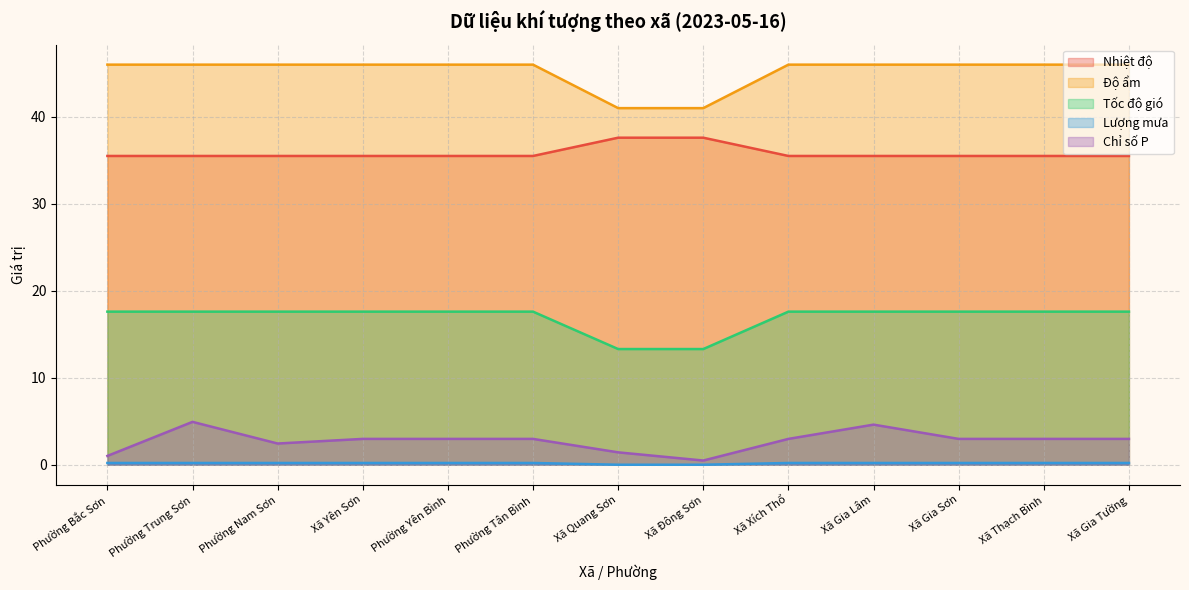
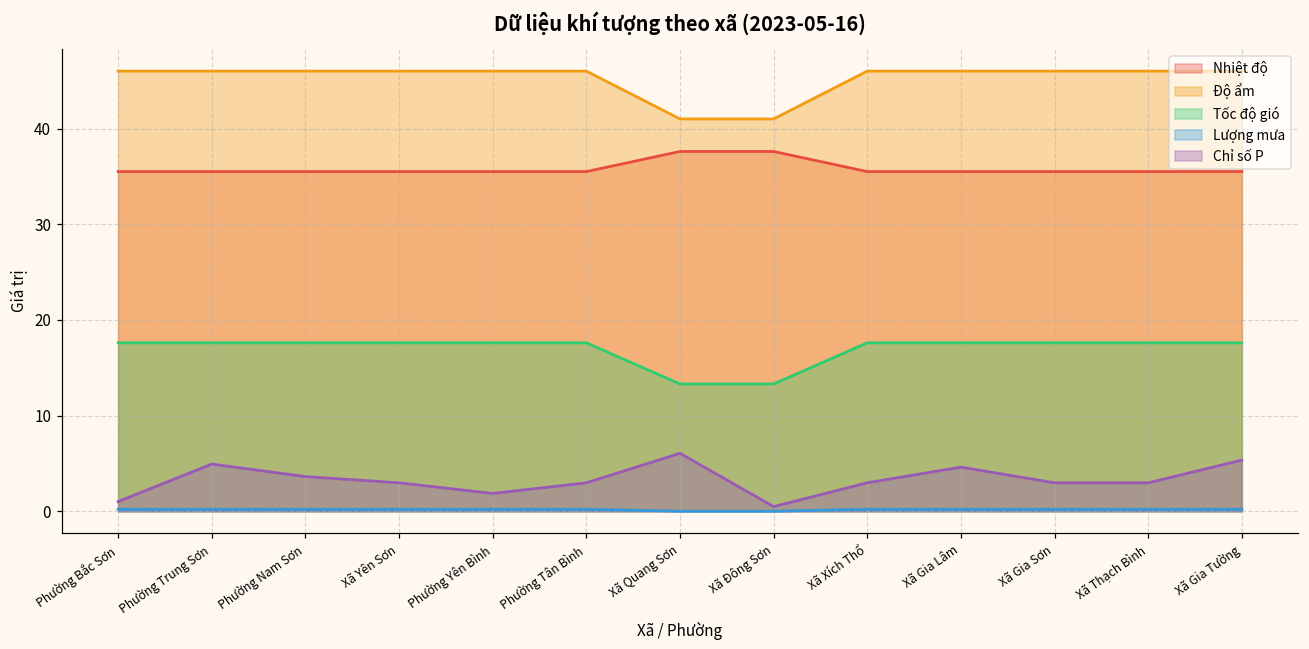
Chỉ số P, Phường Nam Sơn: 2 -> 4
Chỉ số P, Phường Yên Bình: 3 -> 2
Chỉ số P, Xã Quang Sơn: 1 -> 6
Chỉ số P, Xã Gia Tường: 3 -> 5
